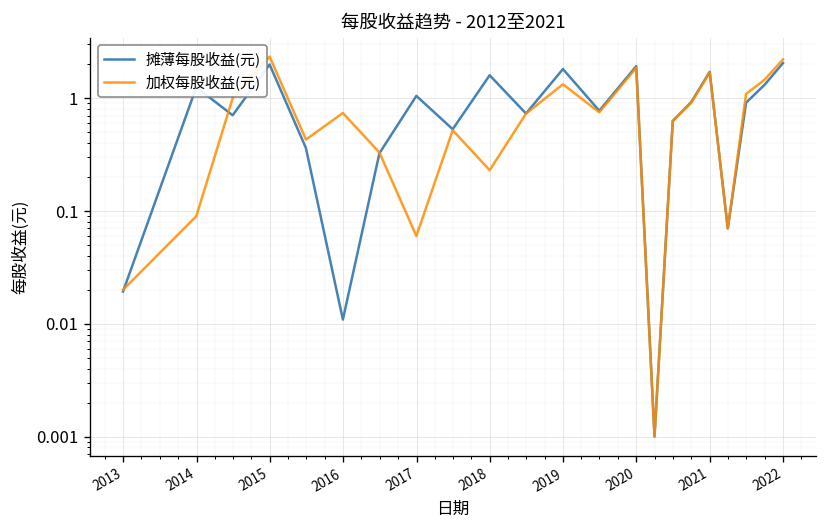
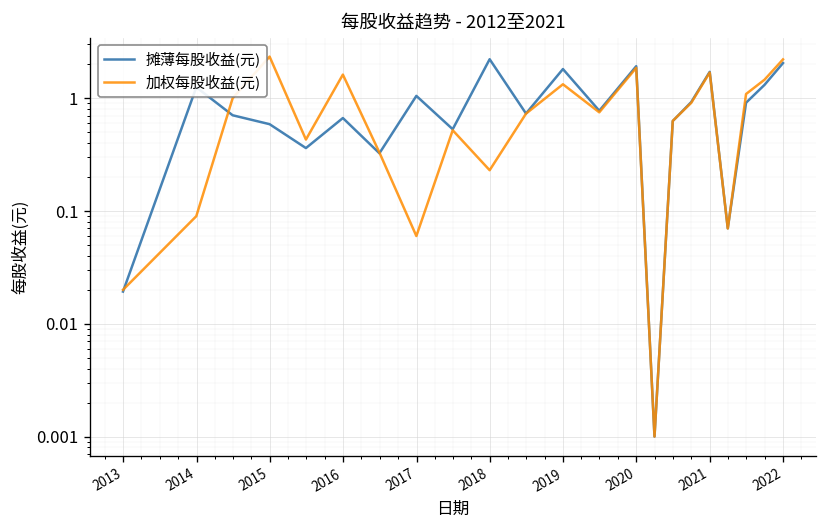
摊薄每股收益(元), 2015: 2.0 -> 0.6
摊薄每股收益(元), 2016: 0.011 -> 0.7
加权每股收益(元), 2016: 0.7 -> 1.6
摊薄每股收益(元), 2018: 1.6 -> 2.2
